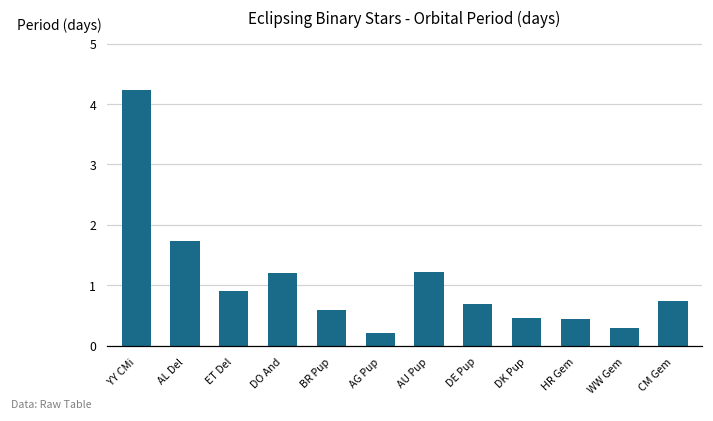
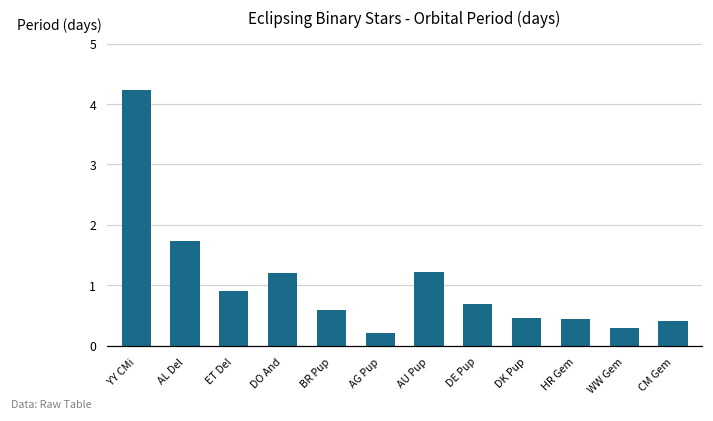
CM Gem: 0.7 -> 0.4
